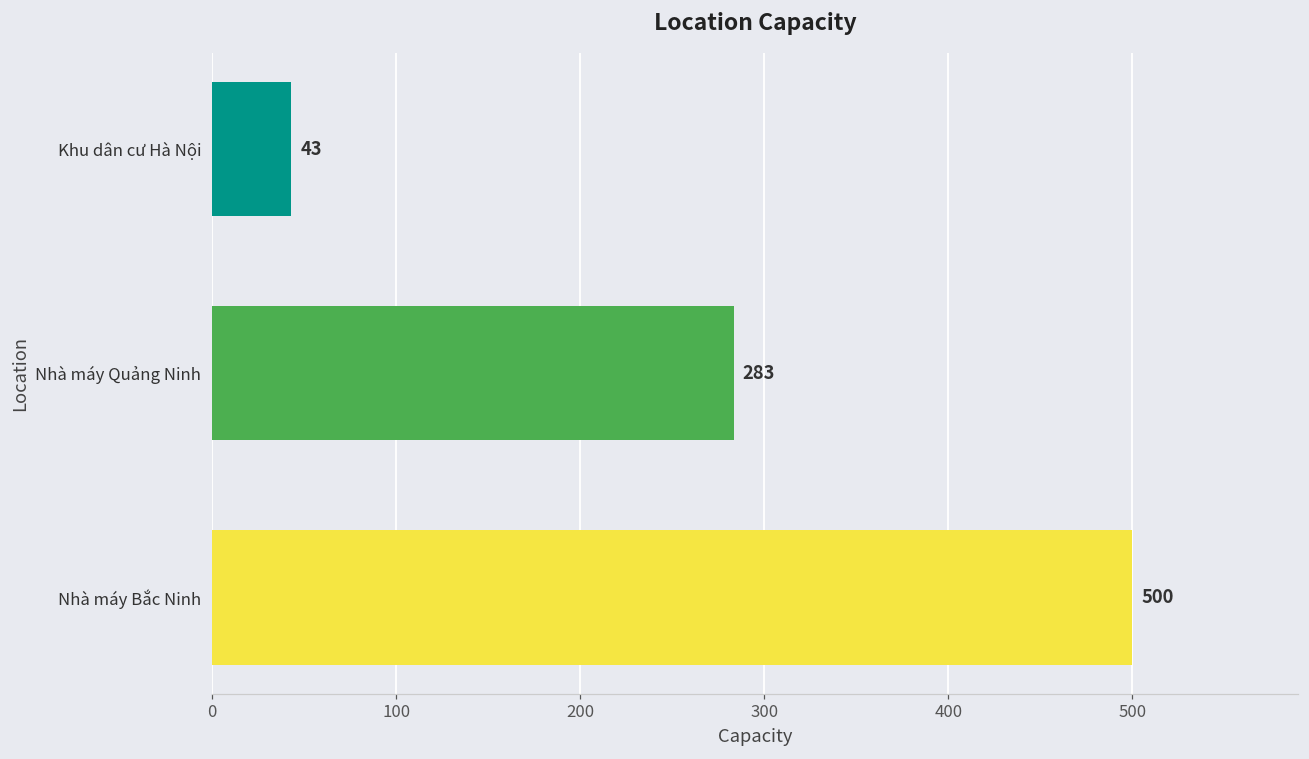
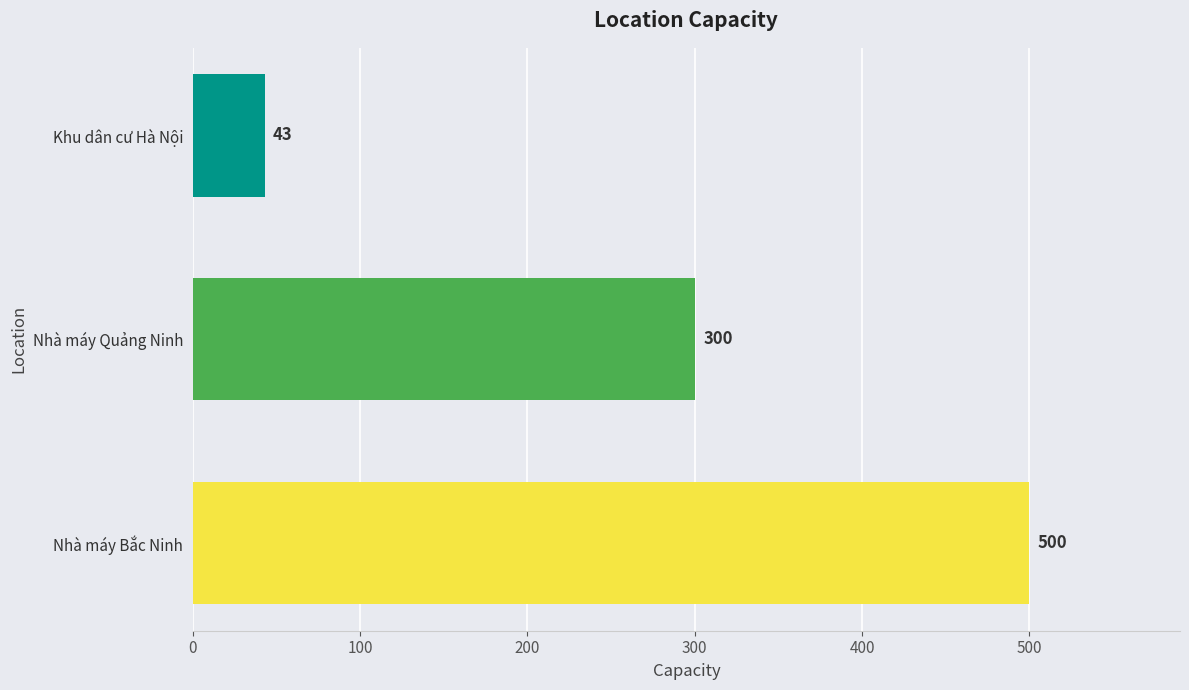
Nhà máy Quảng Ninh: 283 -> 300
